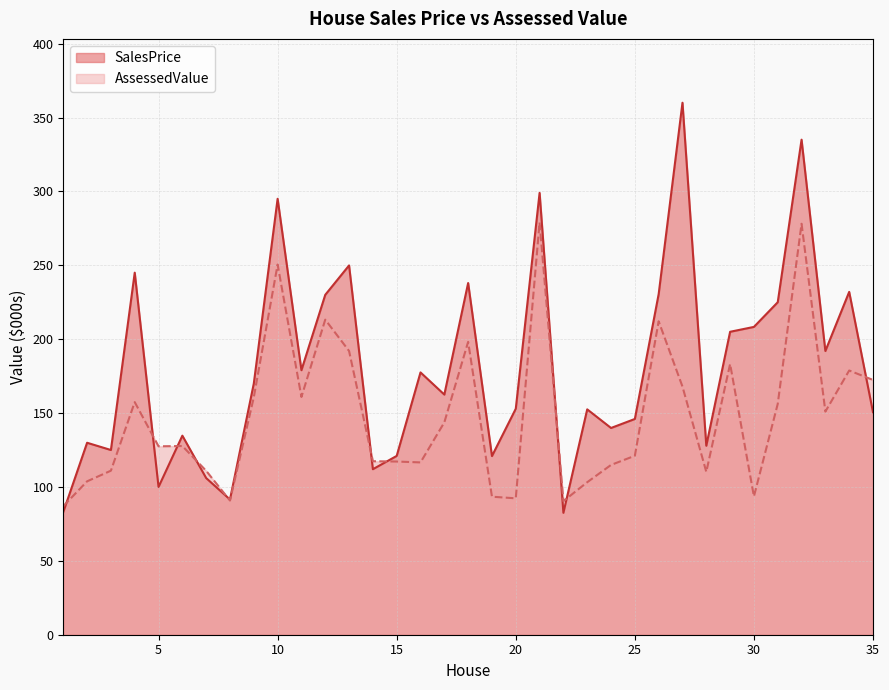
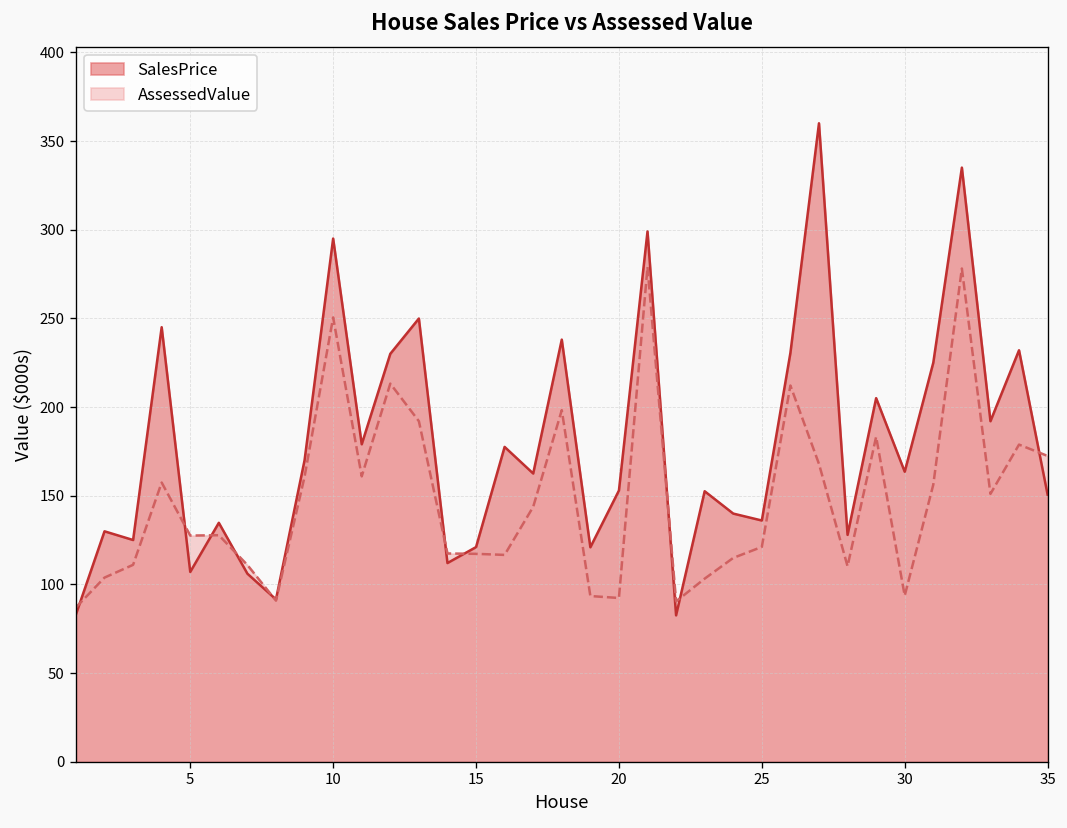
SalesPrice, 5: 100 -> 107
SalesPrice, 25: 146 -> 136
SalesPrice, 30: 208 -> 164
